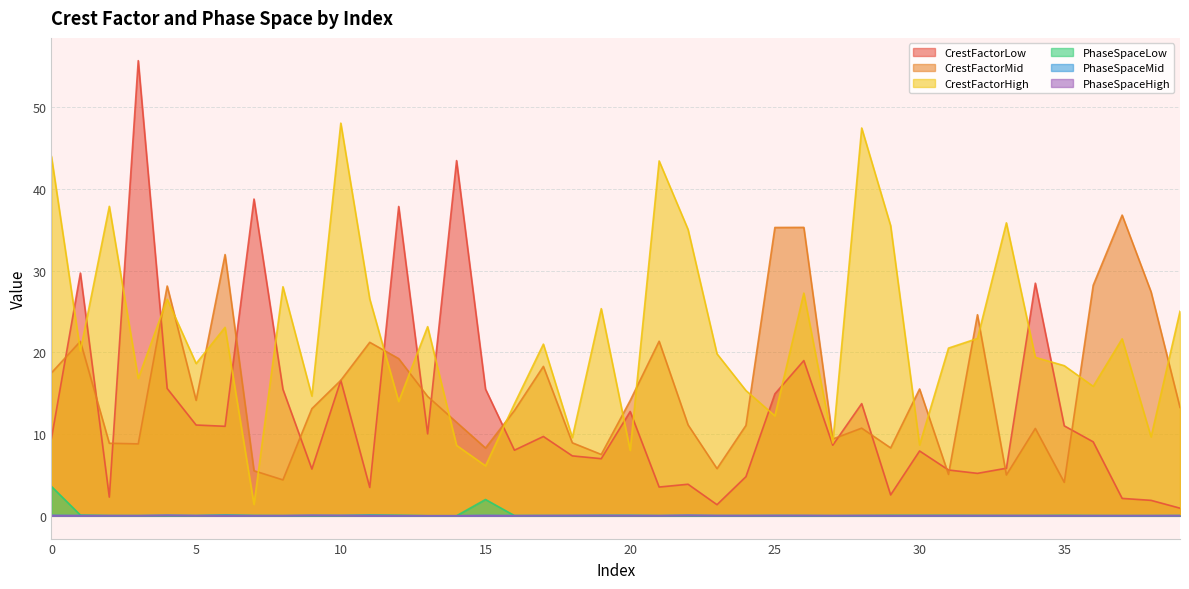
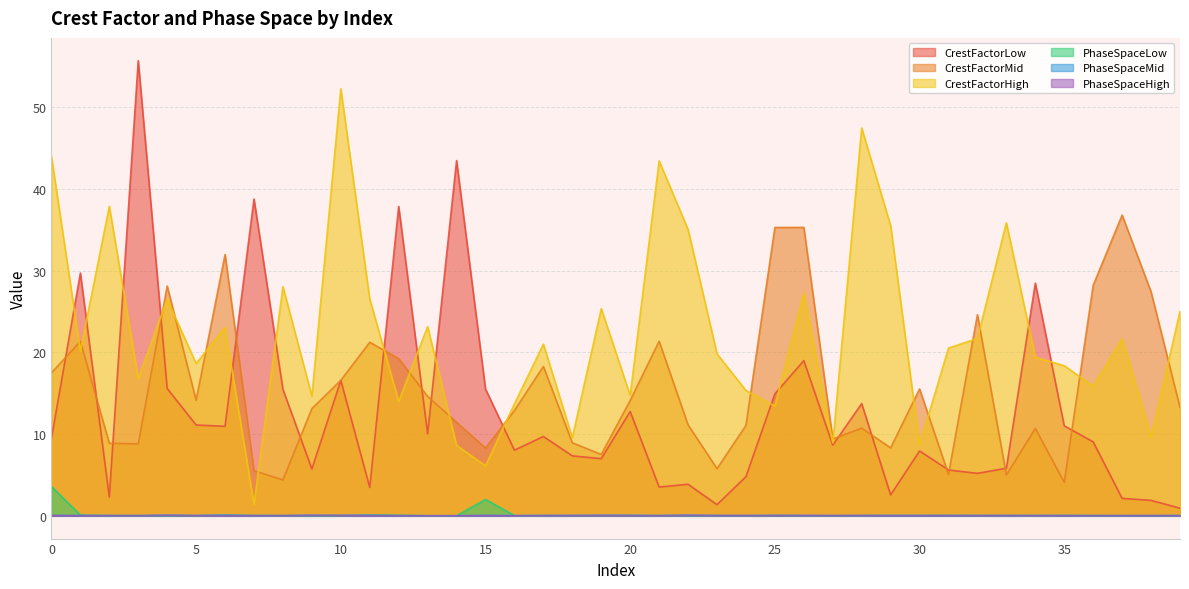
CrestFactorHigh, 10: 48 -> 52
CrestFactorHigh, 20: 8 -> 15
CrestFactorHigh, 25: 12 -> 13
